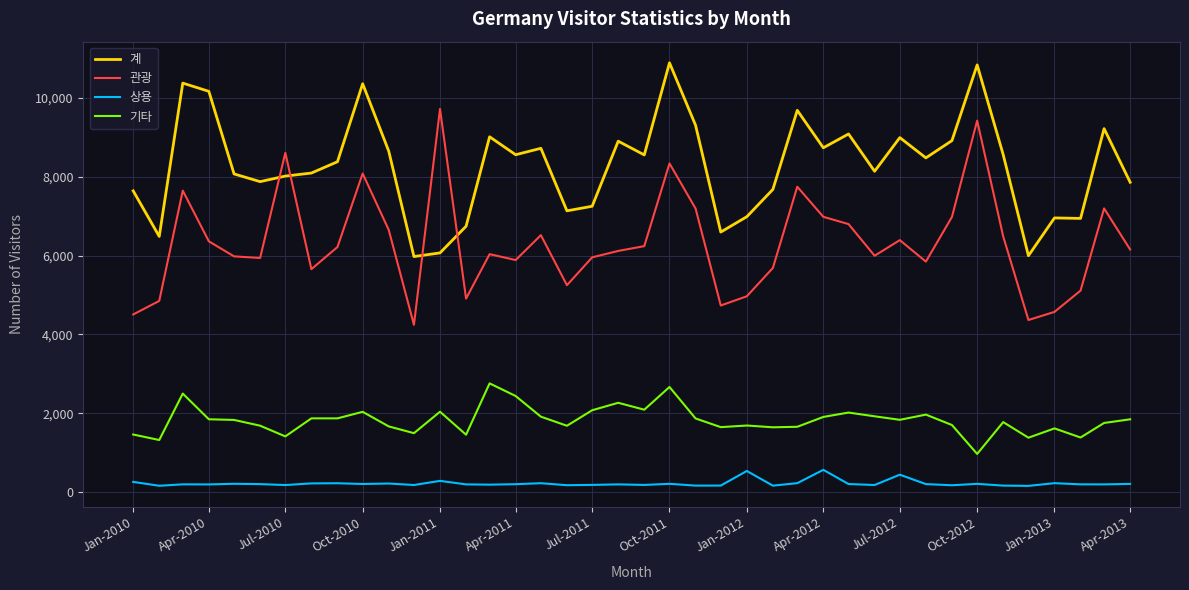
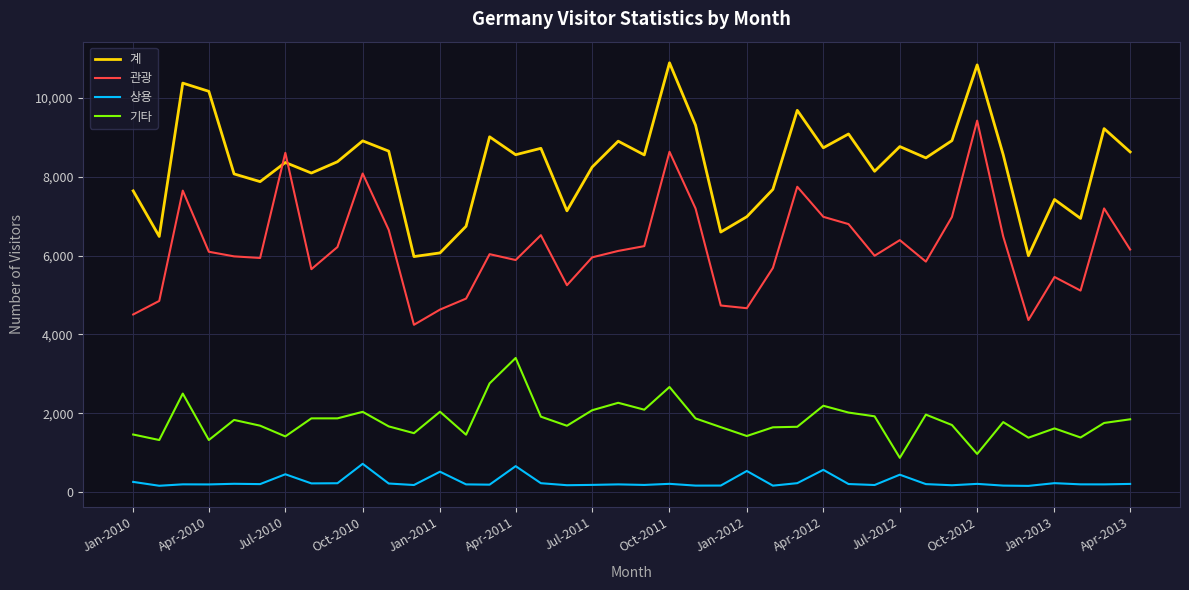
관광, Apr-2010: 6,400 -> 6,100
기타, Apr-2010: 1,800 -> 1,300
계, Jul-2010: 8,000 -> 8,400
상용, Jul-2010: 200 -> 400
계, Oct-2010: 10,400 -> 8,900
상용, Oct-2010: 200 -> 700
관광, Jan-2011: 9,700 -> 4,600
상용, Jan-2011: 300 -> 500
상용, Apr-2011: 200 -> 700
기타, Apr-2011: 2,400 -> 3,400
계, Jul-2011: 7,300 -> 8,200
관광, Oct-2011: 8,300 -> 8,600
관광, Jan-2012: 5,000 -> 4,700
기타, Jan-2012: 1,700 -> 1,400
기타, Apr-2012: 1,900 -> 2,200
계, Jul-2012: 9,000 -> 8,800
기타, Jul-2012: 1,800 -> 900
계, Jan-2013: 7,000 -> 7,400
관광, Jan-2013: 4,600 -> 5,500
계, Apr-2013: 7,900 -> 8,600
